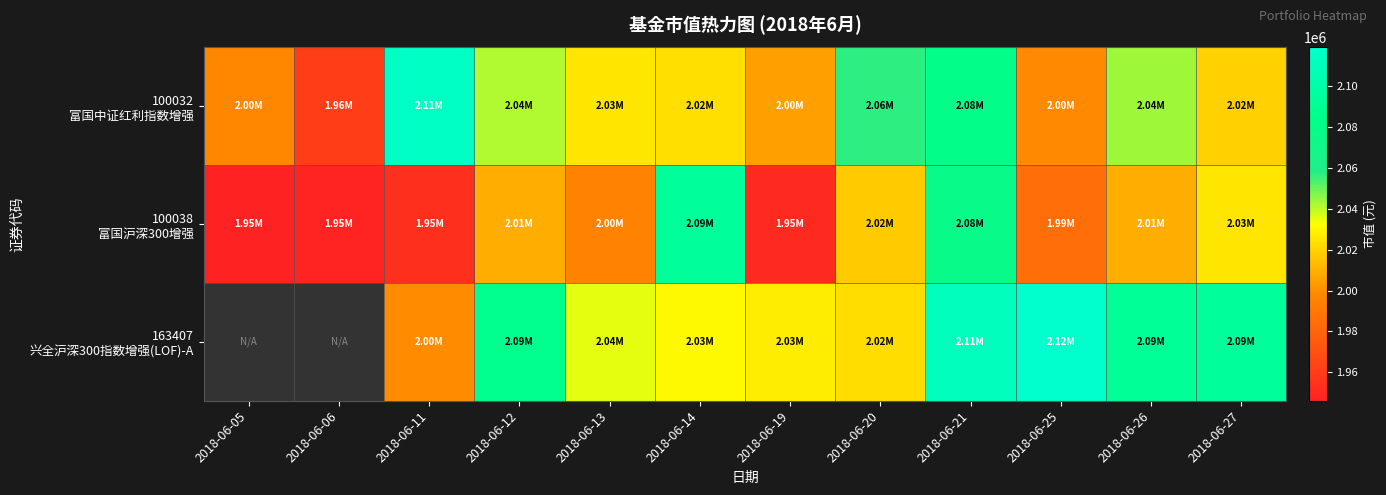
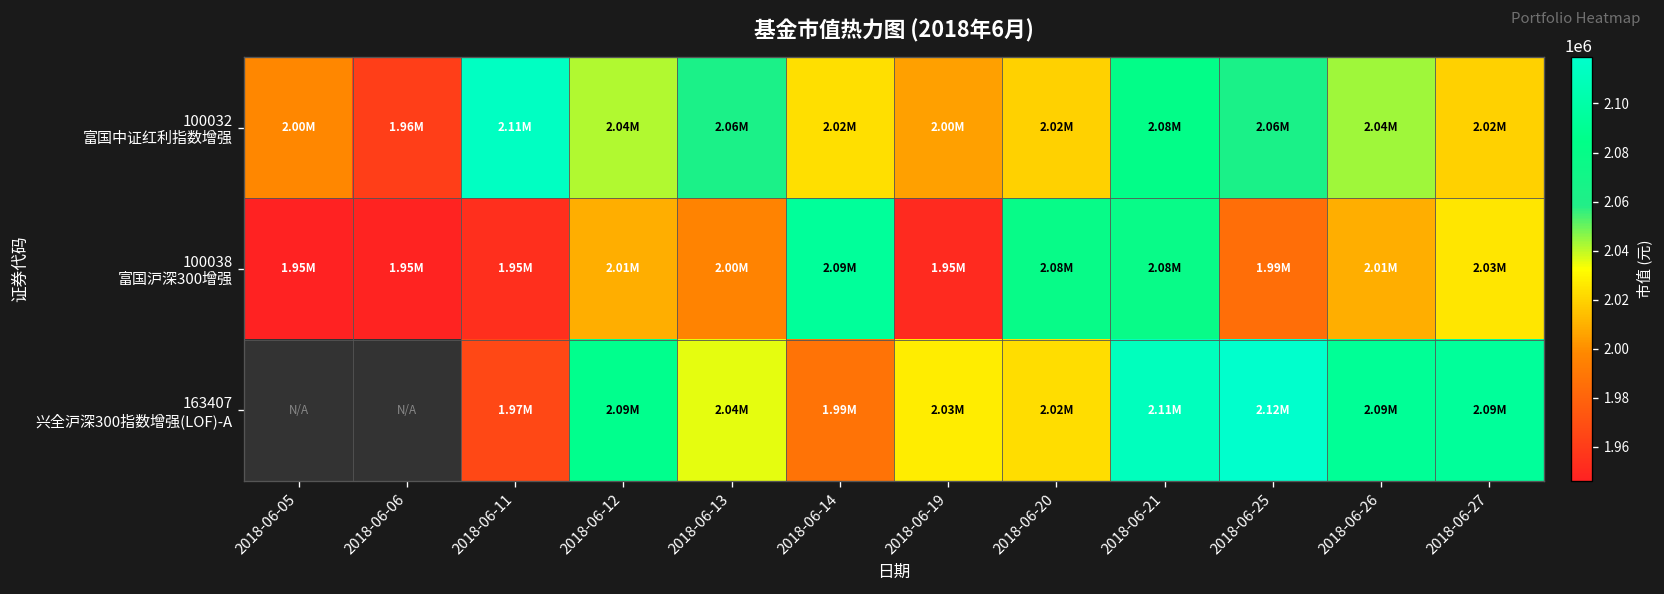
100032 富国中证红利指数增强, 2018-06-13: 2.03M -> 2.06M
100032 富国中证红利指数增强, 2018-06-20: 2.06M -> 2.02M
100032 富国中证红利指数增强, 2018-06-25: 2.00M -> 2.06M
100038 富国沪深300增强, 2018-06-20: 2.02M -> 2.08M
163407 兴全沪深300指数增强(LOF)-A, 2018-06-11: 2.00M -> 1.97M
163407 兴全沪深300指数增强(LOF)-A, 2018-06-14: 2.03M -> 1.99M
